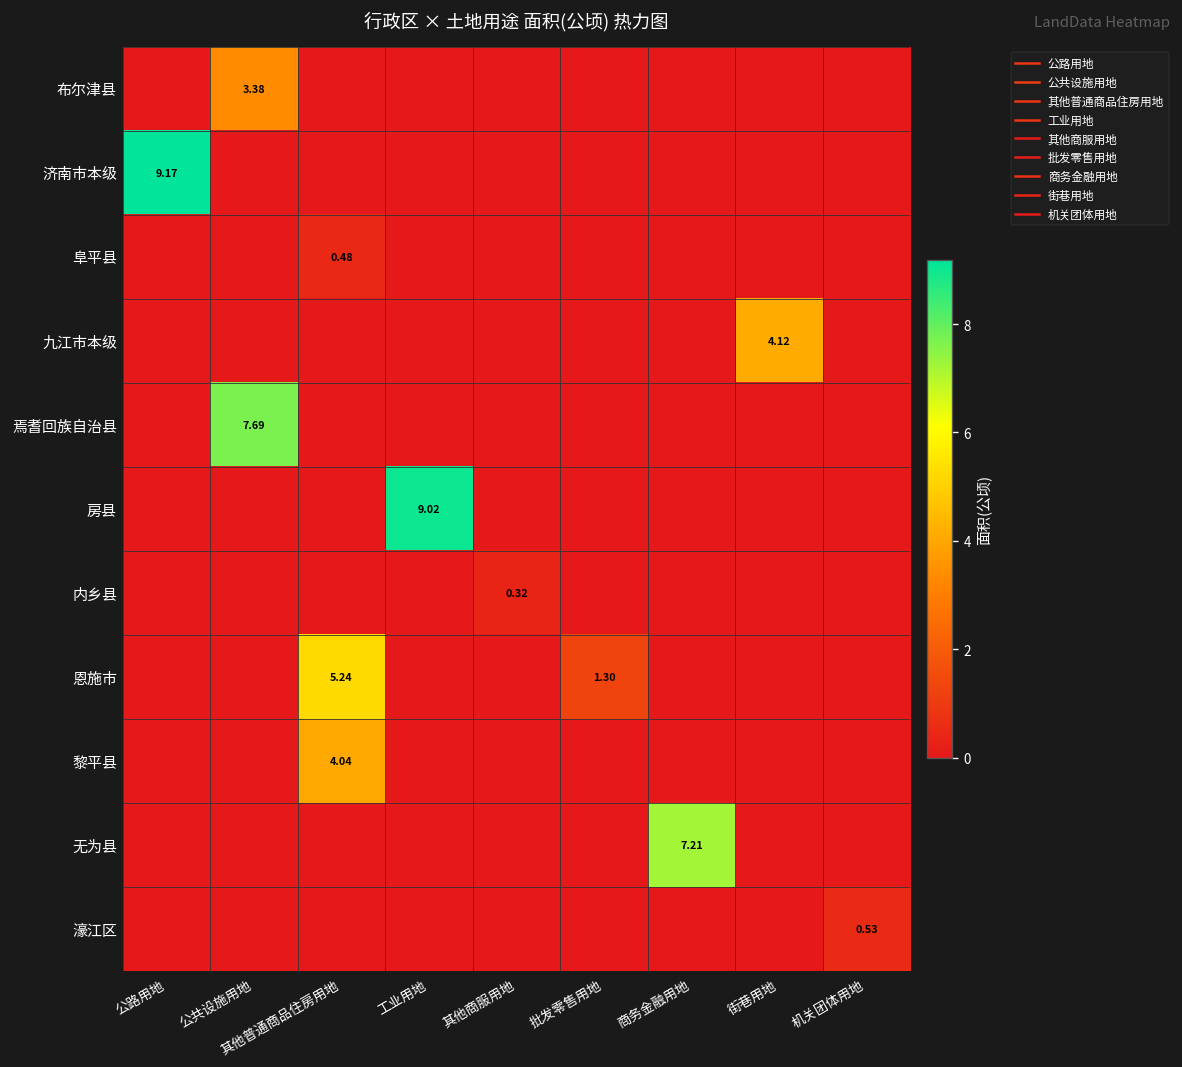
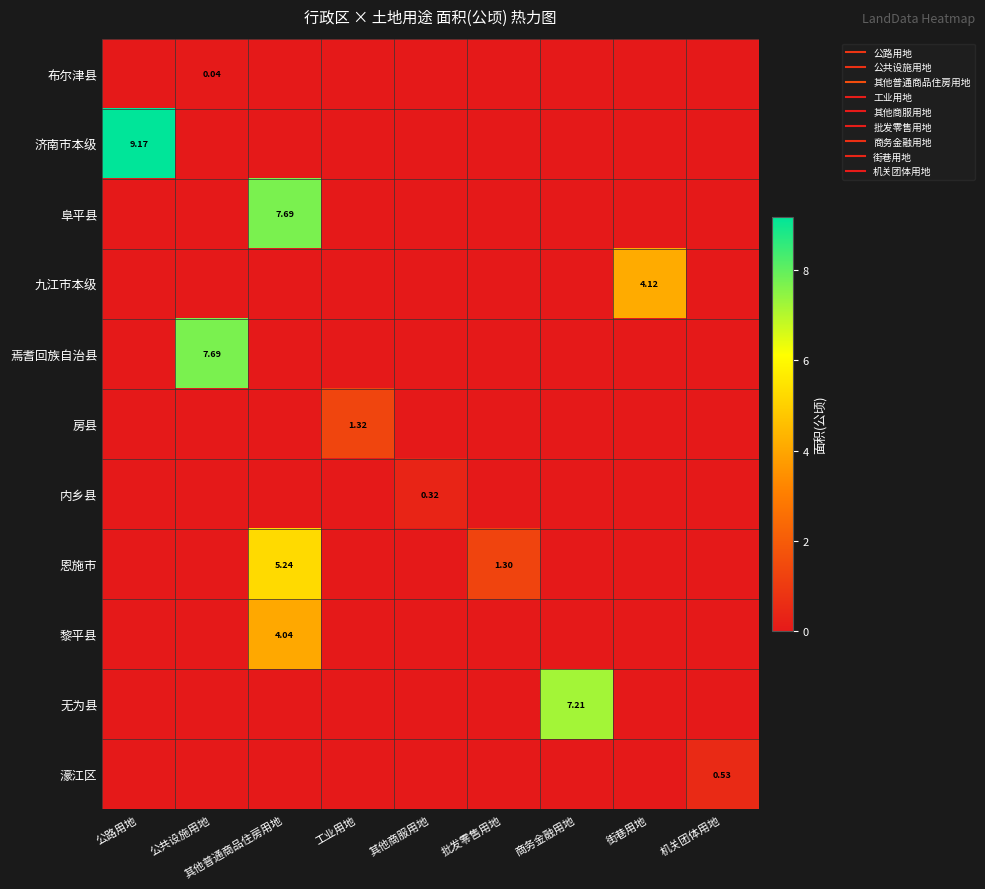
布尔津县, 公共设施用地: 3.38 -> 0.04
阜平县, 其他普通商品住房用地: 0.48 -> 7.69
房县, 工业用地: 9.02 -> 1.32
